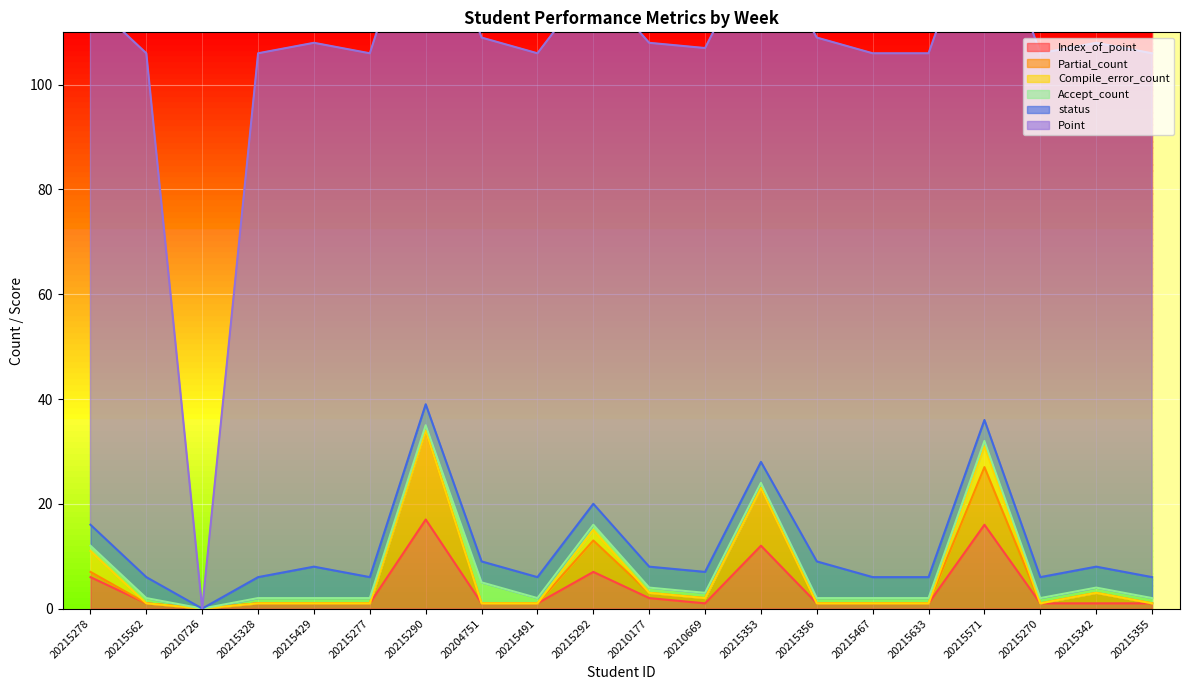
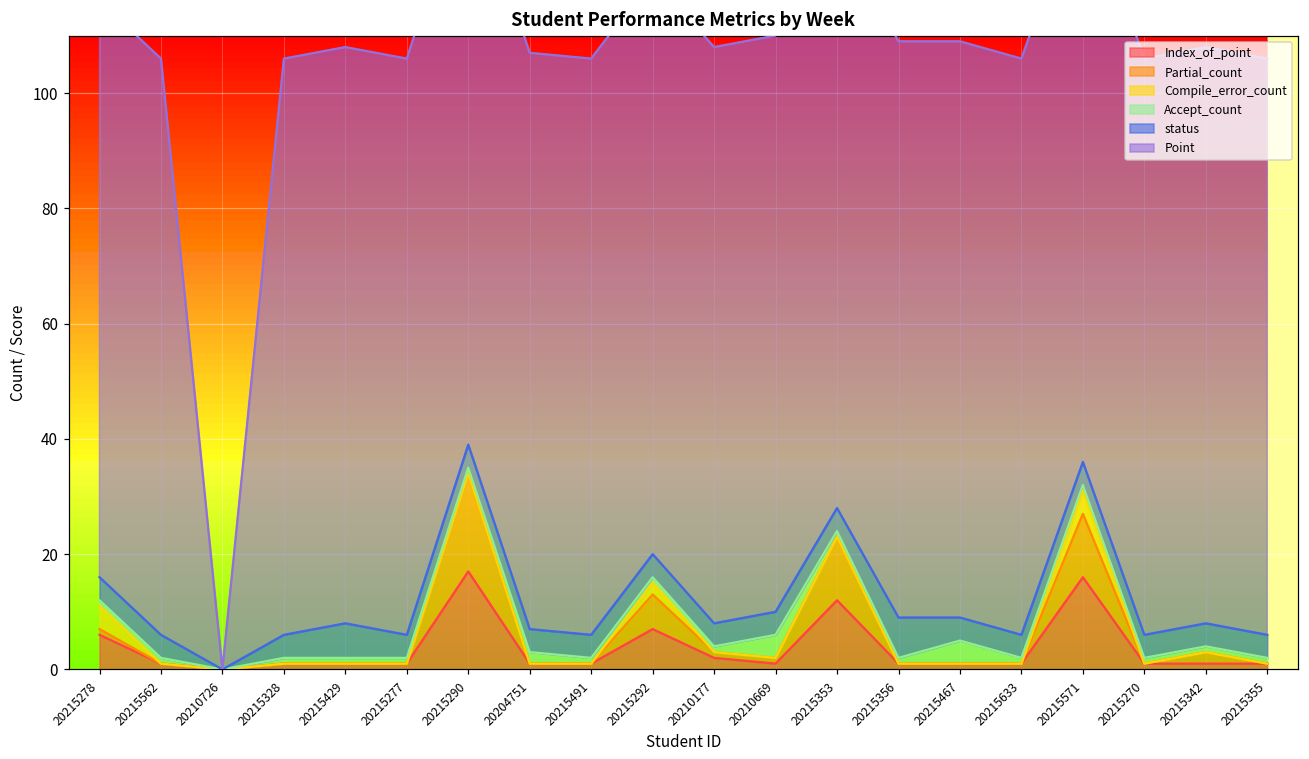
Accept_count, 20204751: 4 -> 2
Accept_count, 20210669: 1 -> 4
Accept_count, 20215467: 1 -> 4
